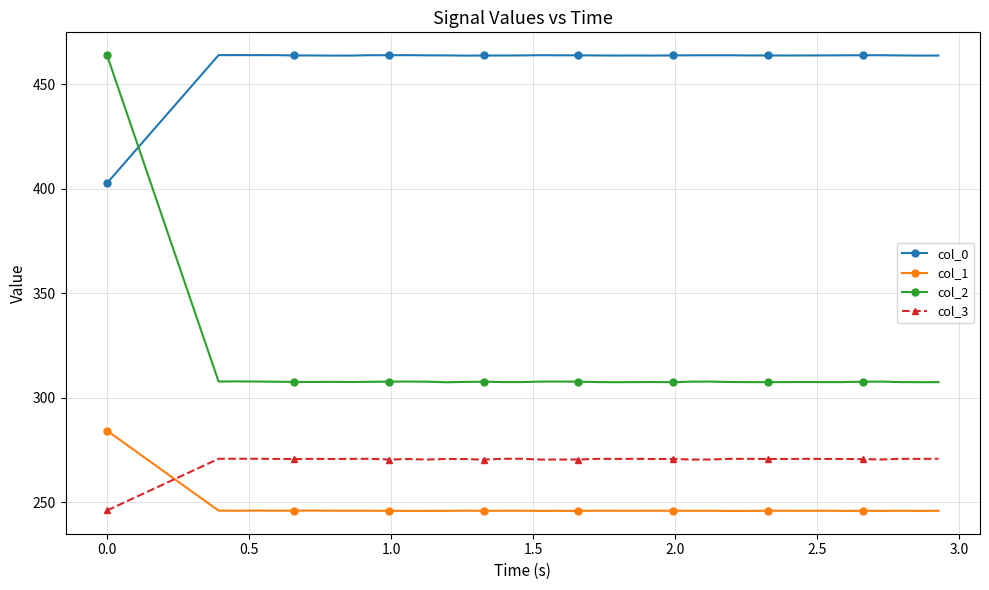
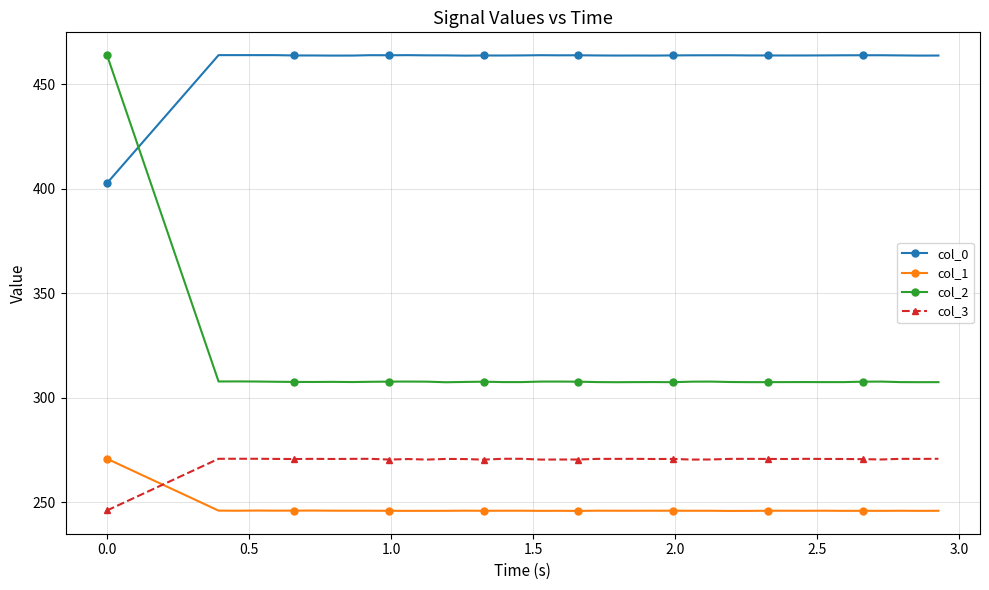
col_1, 0.0: 284 -> 271
